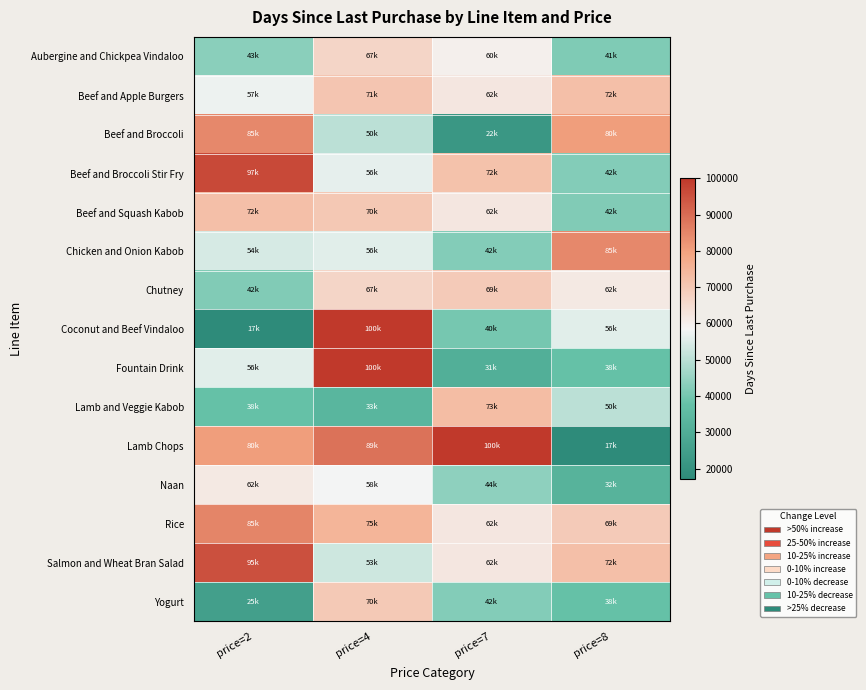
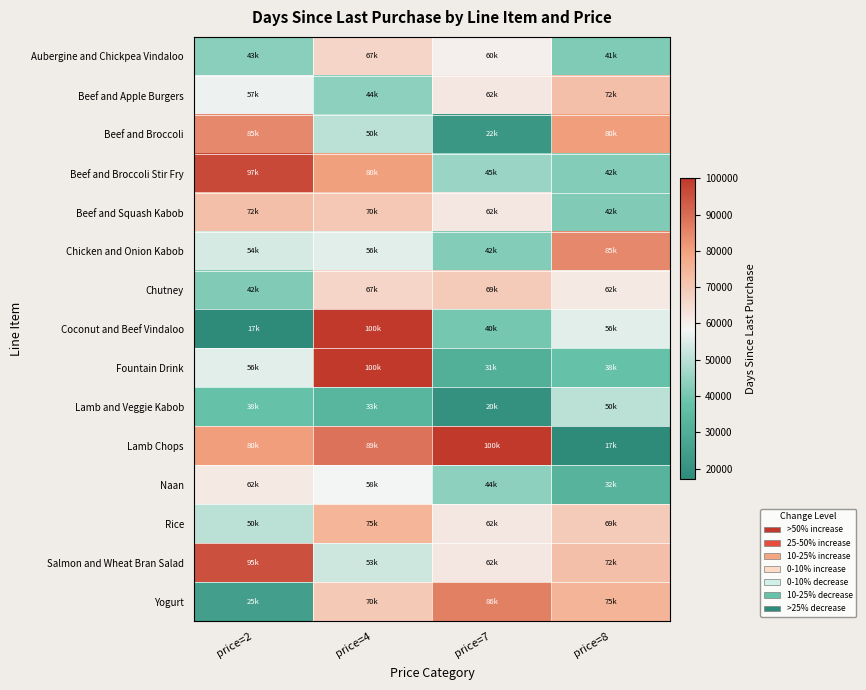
Beef and Apple Burgers, price=4: 71k -> 44k
Beef and Broccoli Stir Fry, price=4: 56k -> 80k
Beef and Broccoli Stir Fry, price=7: 72k -> 45k
Lamb and Veggie Kabob, price=7: 73k -> 20k
Rice, price=2: 85k -> 50k
Yogurt, price=7: 42k -> 86k
Yogurt, price=8: 38k -> 75k
